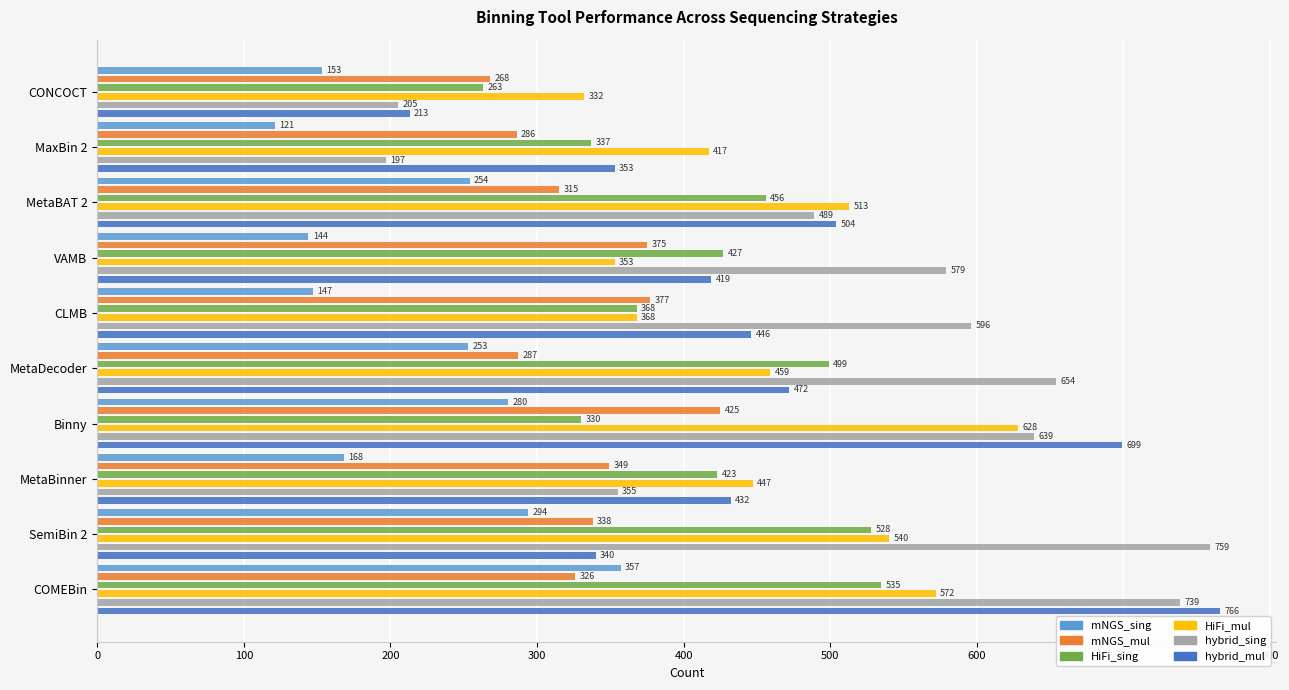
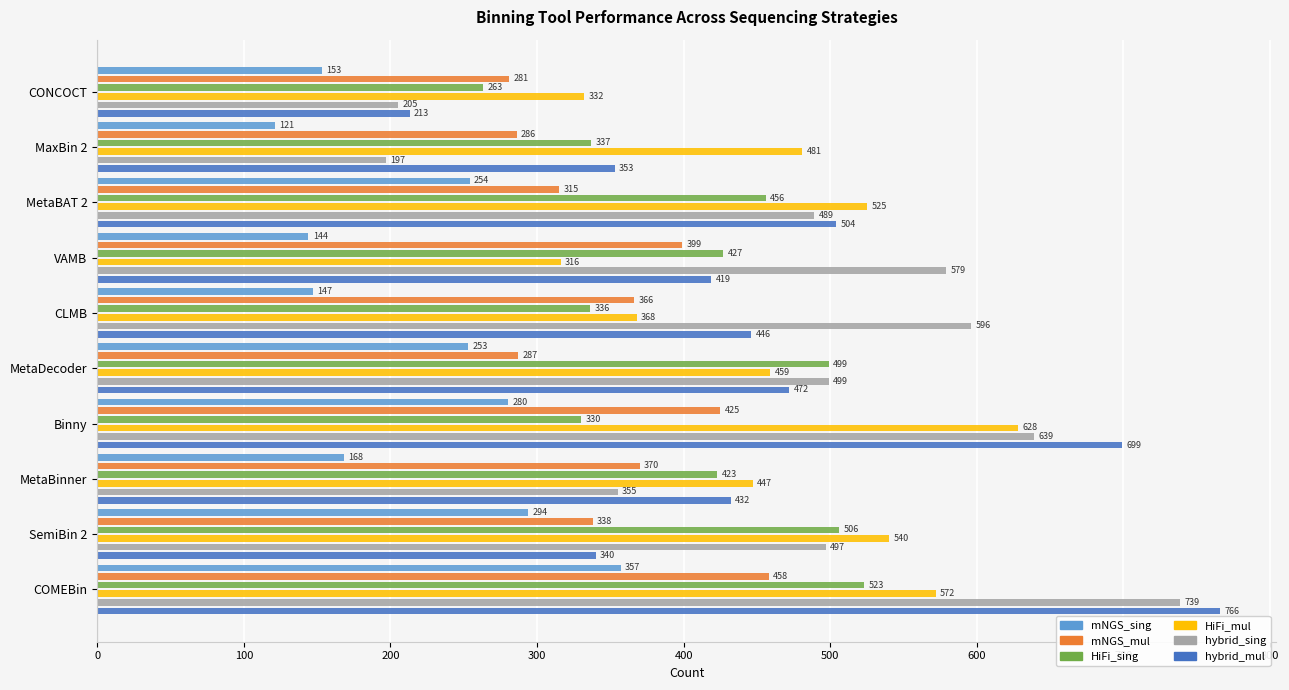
mNGS_mul, CONCOCT: 268 -> 281
HiFi_mul, MaxBin 2: 417 -> 481
HiFi_mul, MetaBAT 2: 513 -> 525
mNGS_mul, VAMB: 375 -> 399
HiFi_mul, VAMB: 353 -> 316
mNGS_mul, CLMB: 377 -> 366
HiFi_sing, CLMB: 368 -> 336
hybrid_sing, MetaDecoder: 654 -> 499
mNGS_mul, MetaBinner: 349 -> 370
HiFi_sing, SemiBin 2: 528 -> 506
hybrid_sing, SemiBin 2: 759 -> 497
mNGS_mul, COMEBin: 326 -> 458
HiFi_sing, COMEBin: 535 -> 523
